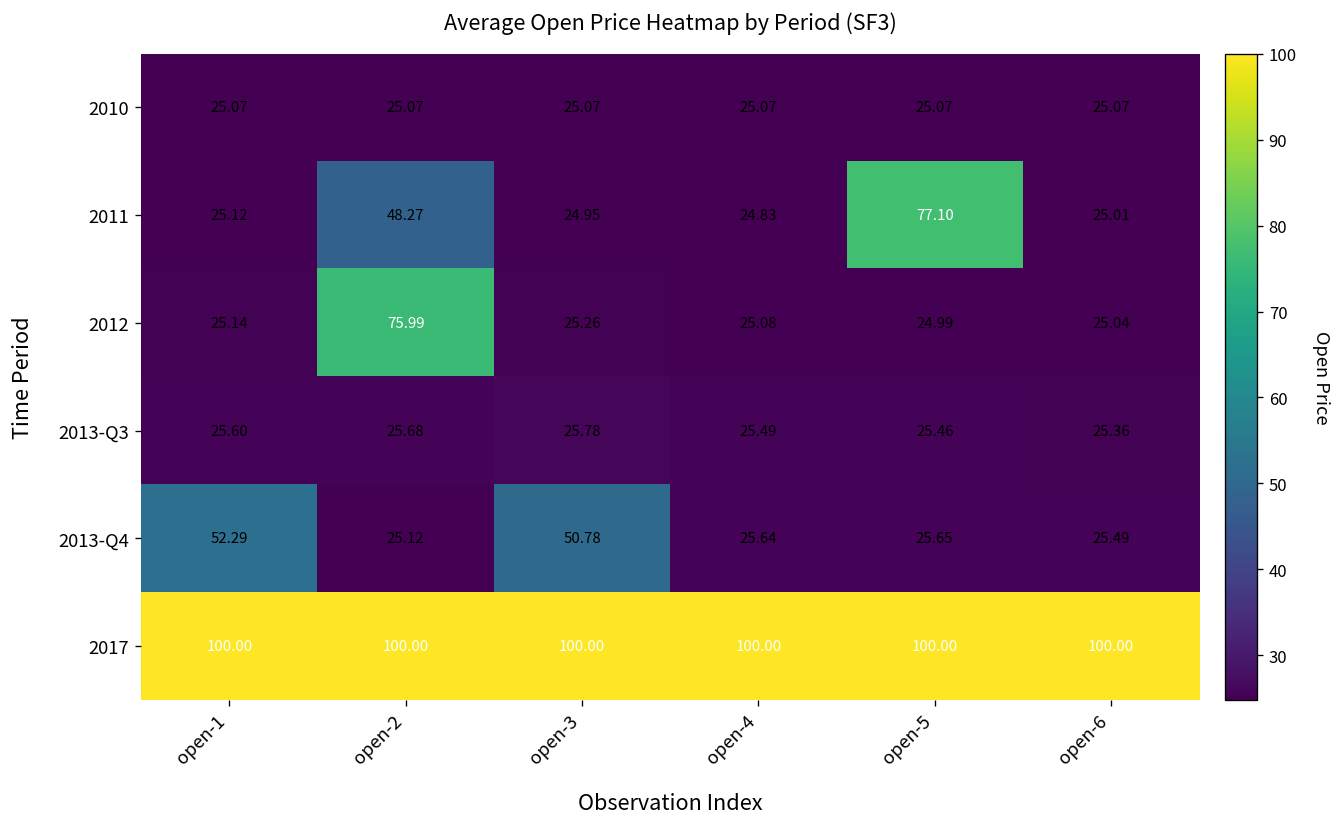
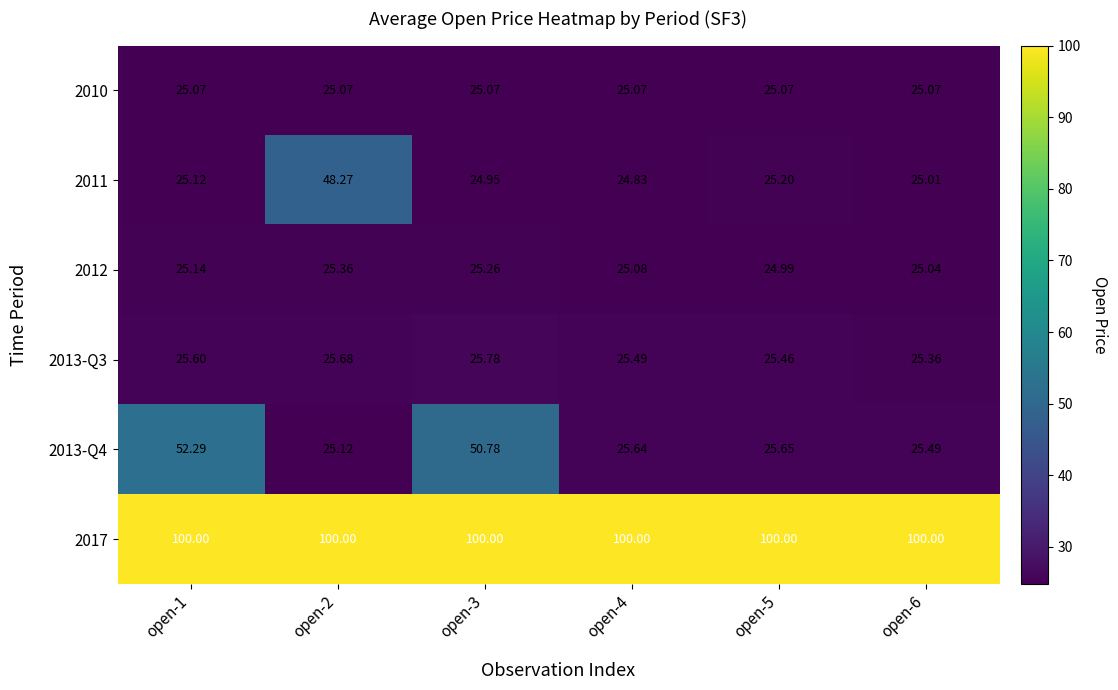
2011, open-5: 77.10 -> 25.20
2012, open-2: 75.99 -> 25.36
